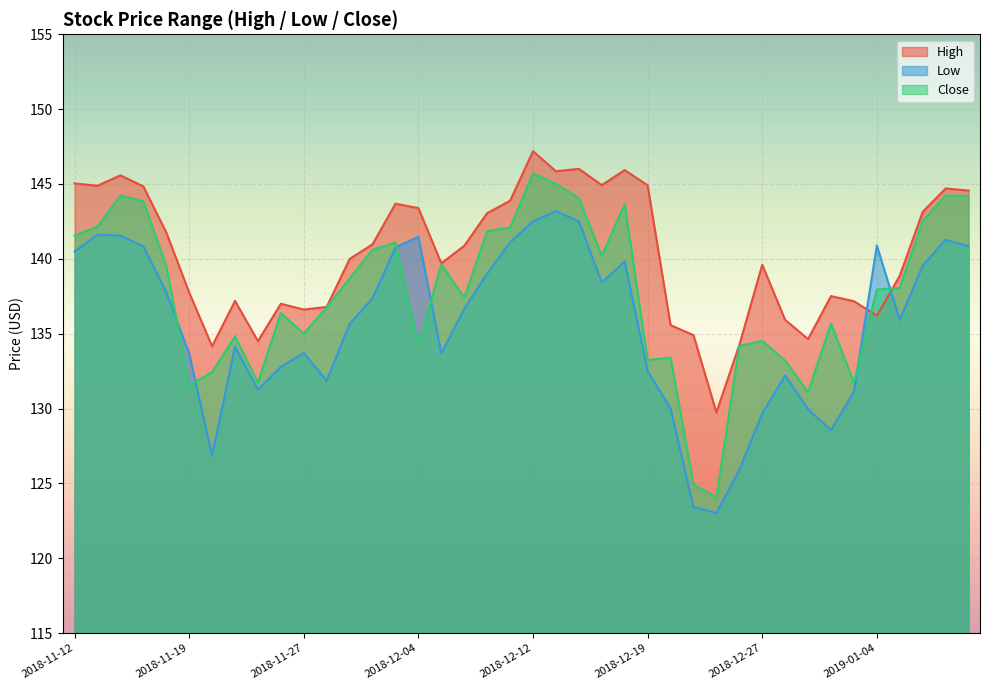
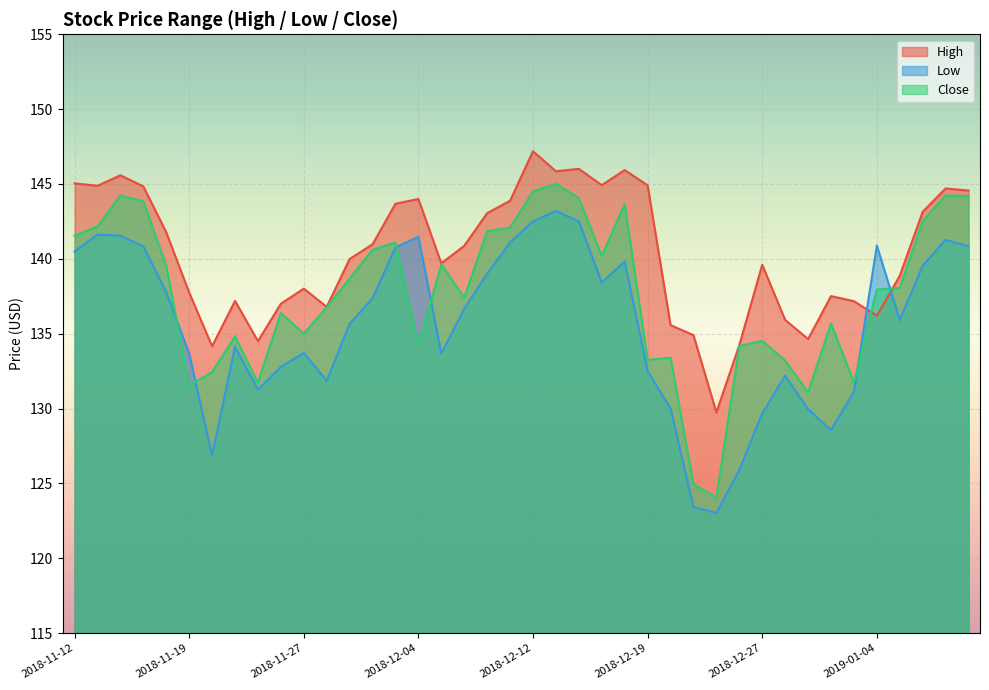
High, 2018-11-27: 136.6 -> 138.0
High, 2018-12-04: 143.4 -> 144.0
Close, 2018-12-12: 145.7 -> 144.5
